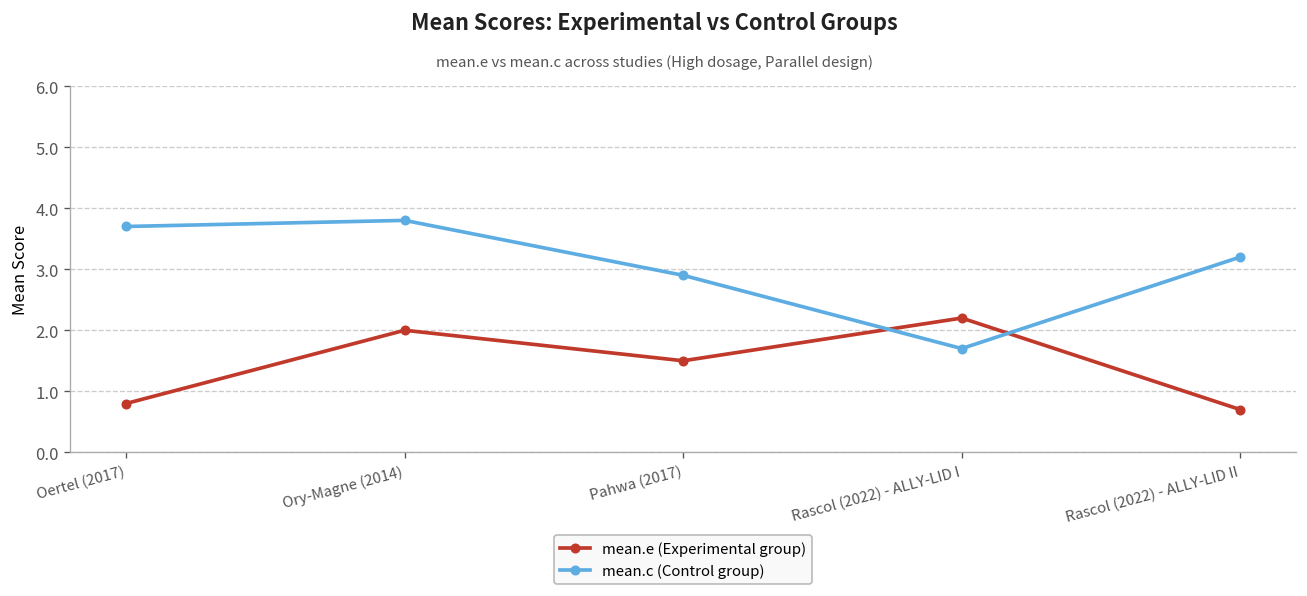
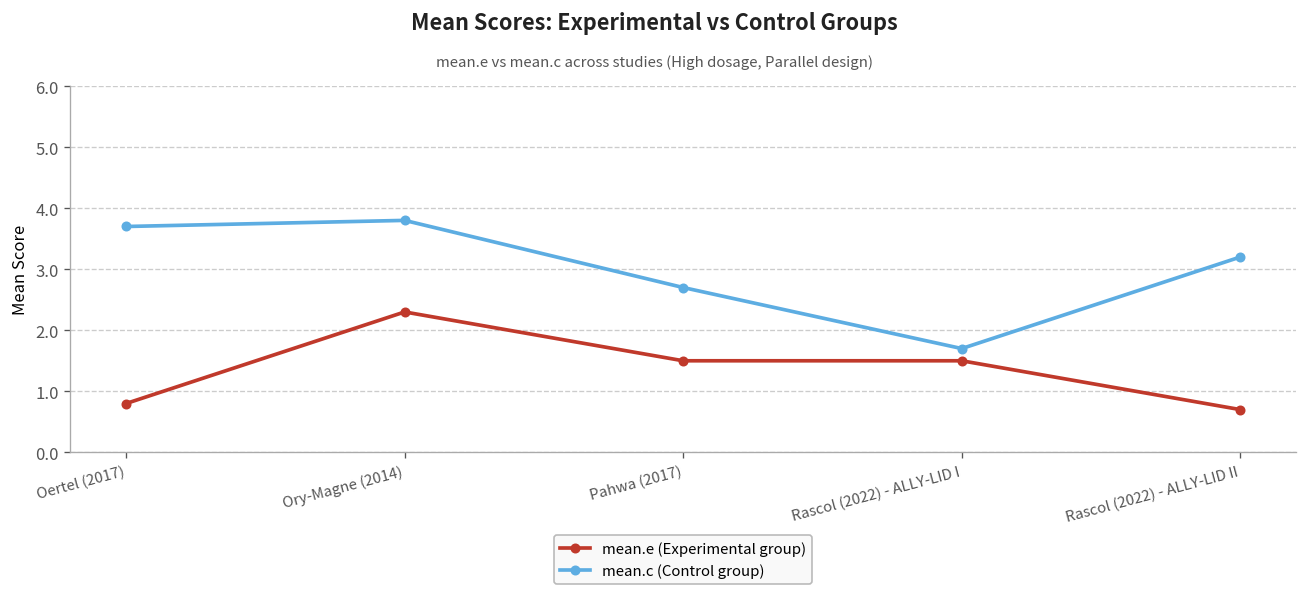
mean.e (Experimental group), Ory-Magne (2014): 2.0 -> 2.3
mean.c (Control group), Pahwa (2017): 2.9 -> 2.7
mean.e (Experimental group), Rascol (2022) - ALLY-LID I: 2.2 -> 1.5
